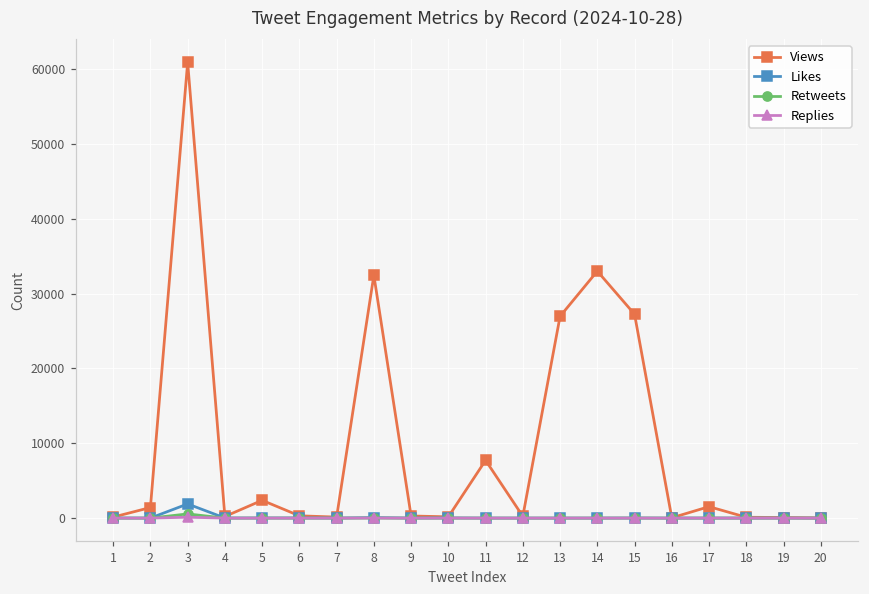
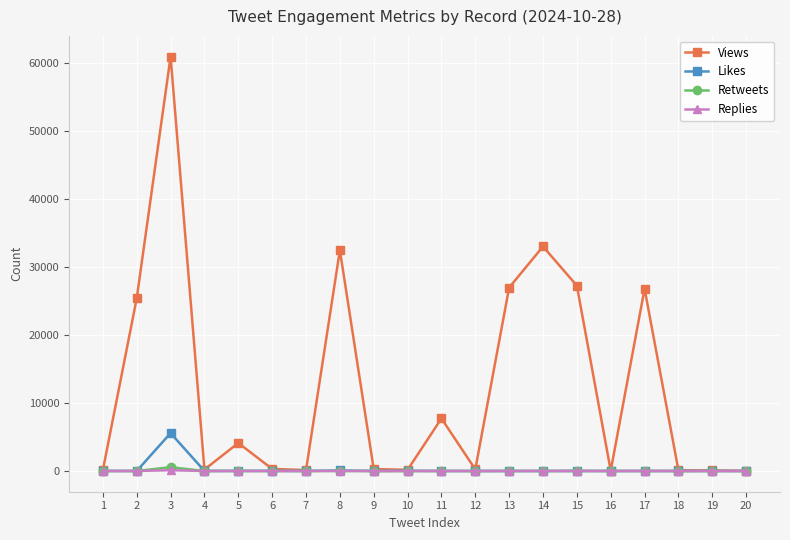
Views, 2: 1000 -> 25000
Likes, 3: 2000 -> 6000
Views, 5: 2000 -> 4000
Views, 17: 2000 -> 27000
